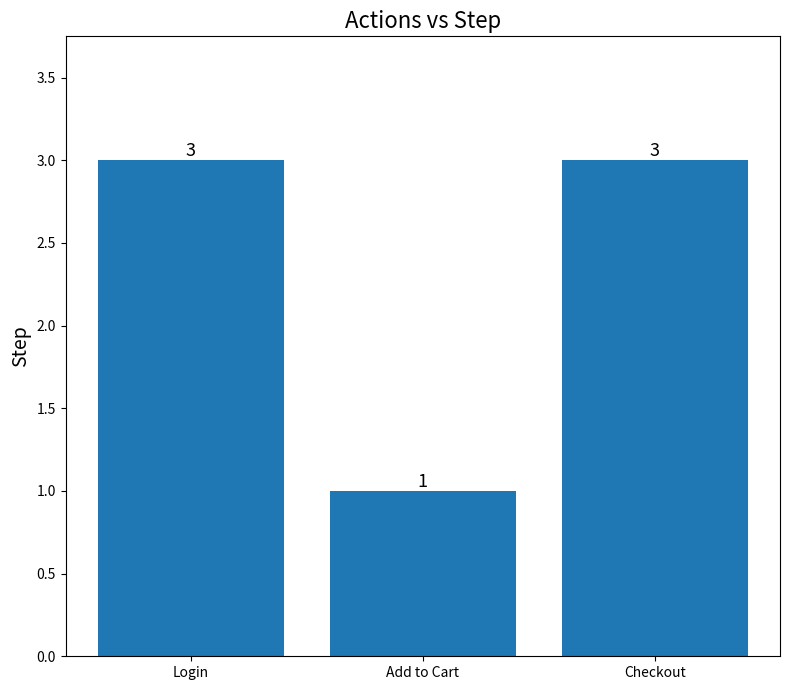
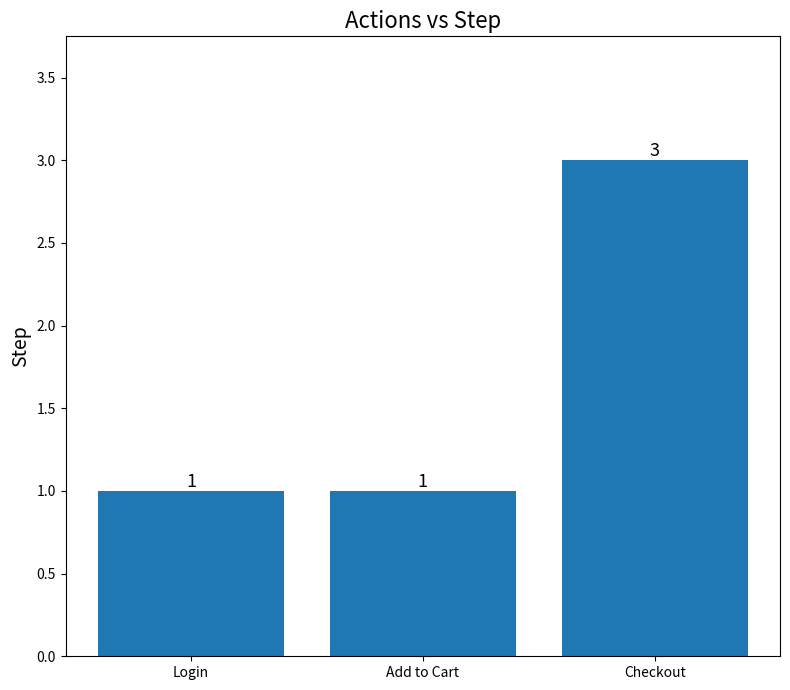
Login: 3 -> 1
